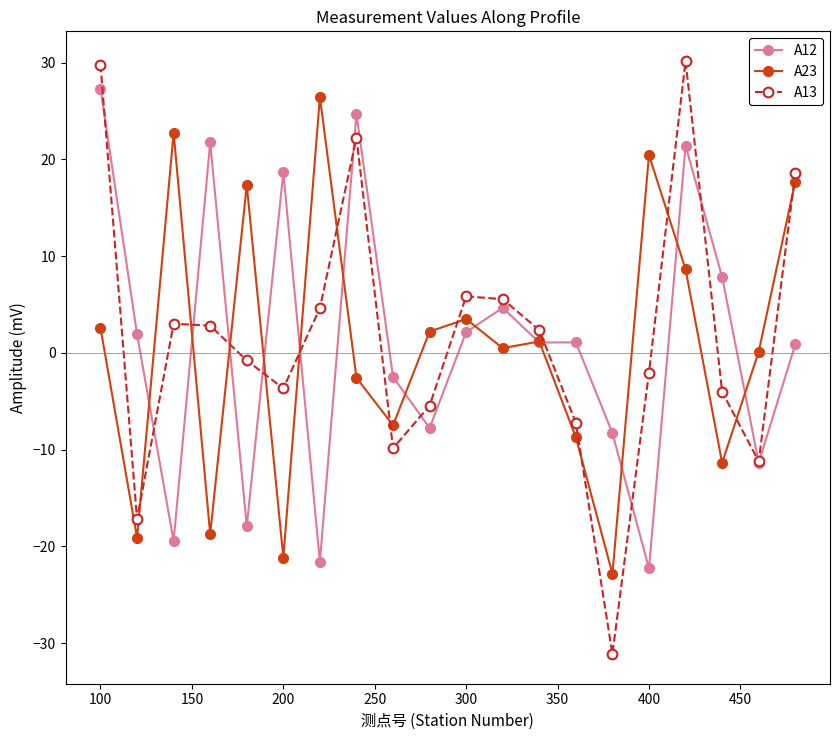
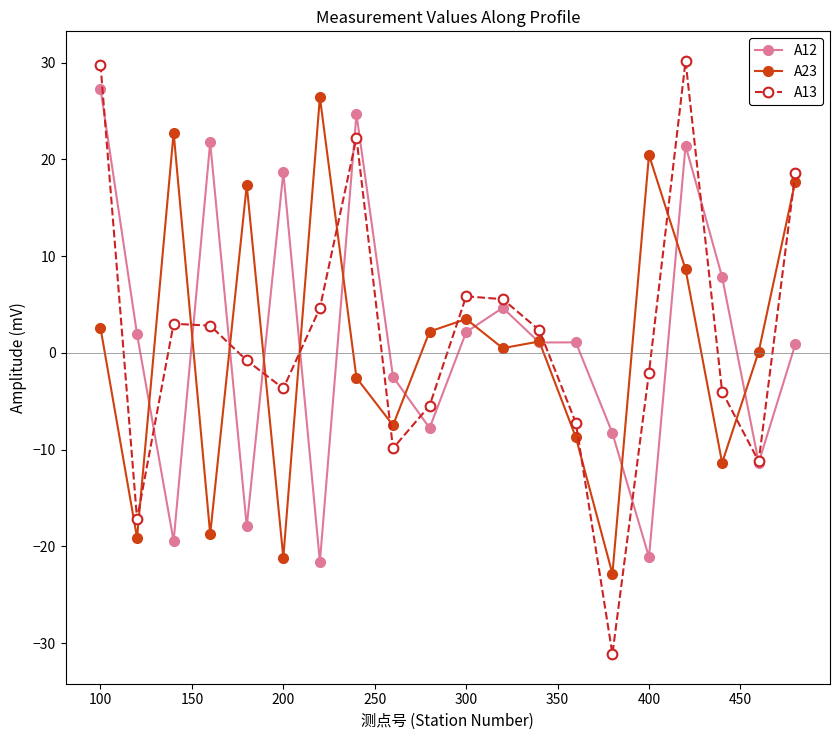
A12, 400: -22 -> -21
